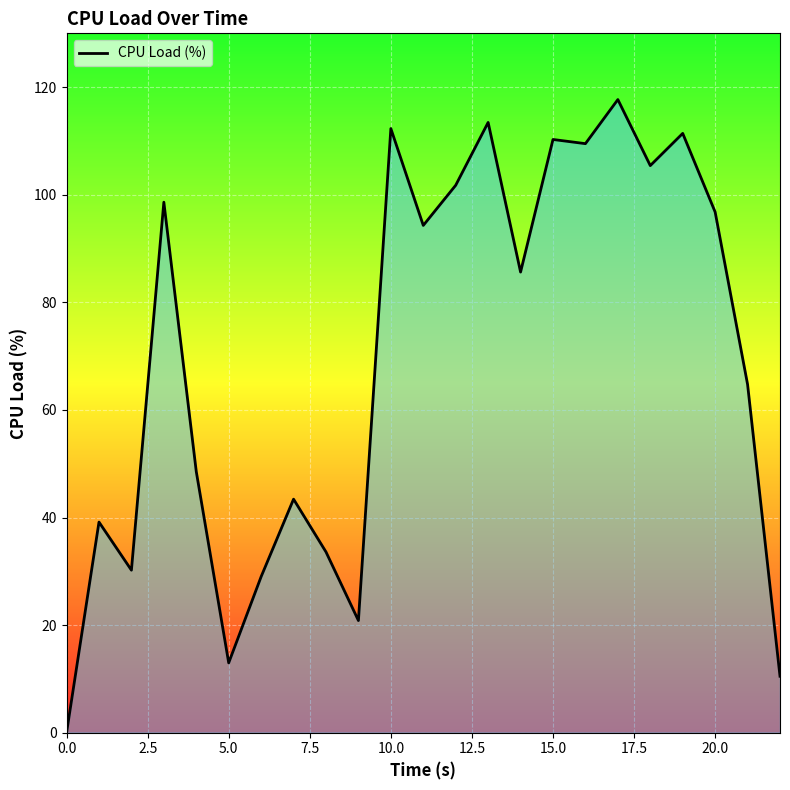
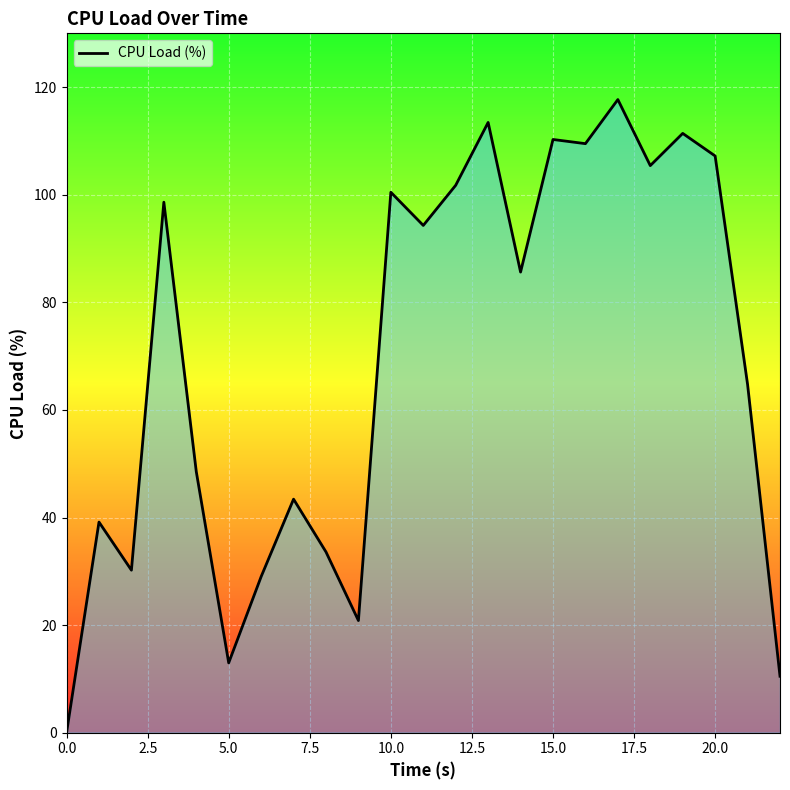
10.0: 112 -> 100
20.0: 97 -> 107
